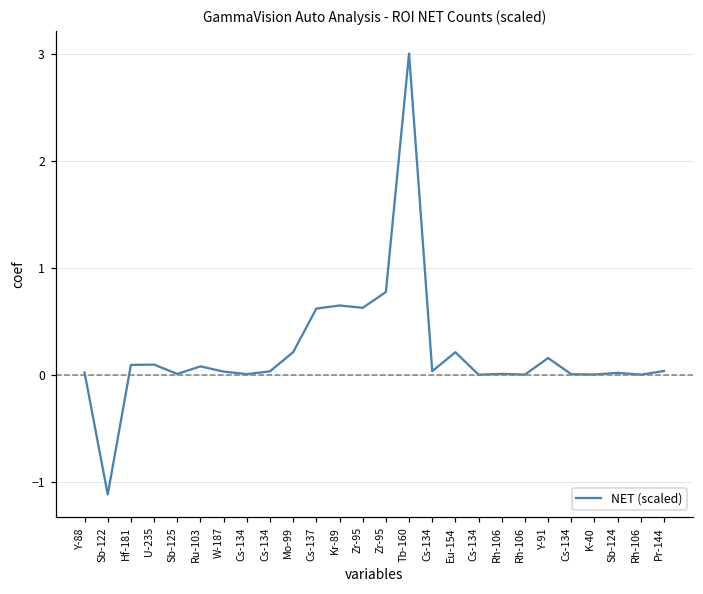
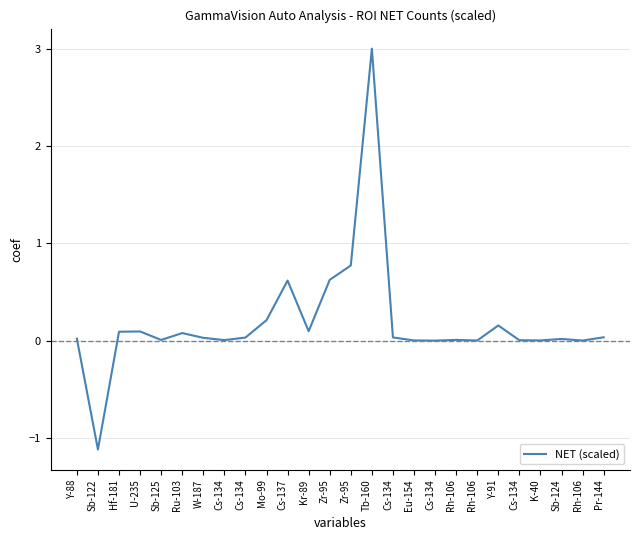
Kr-89: 0.6 -> 0.1
Eu-154: 0.2 -> 0.0
